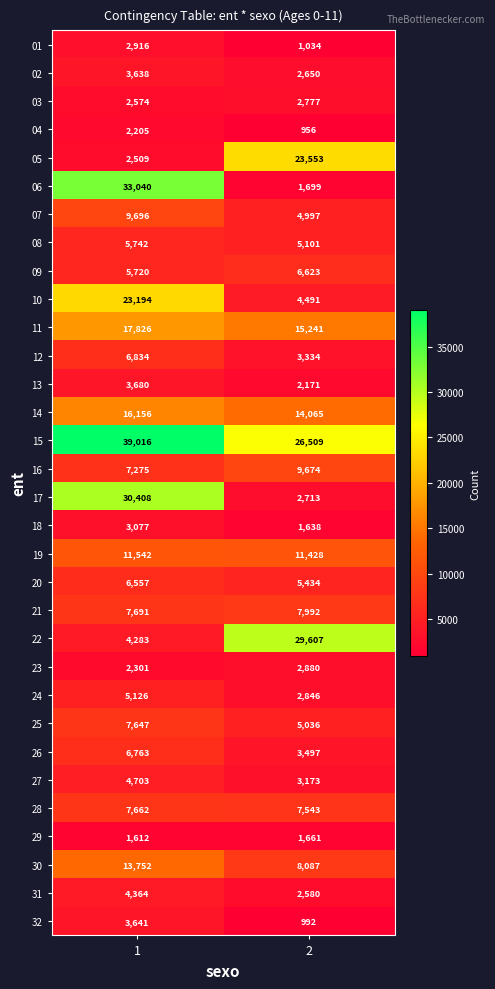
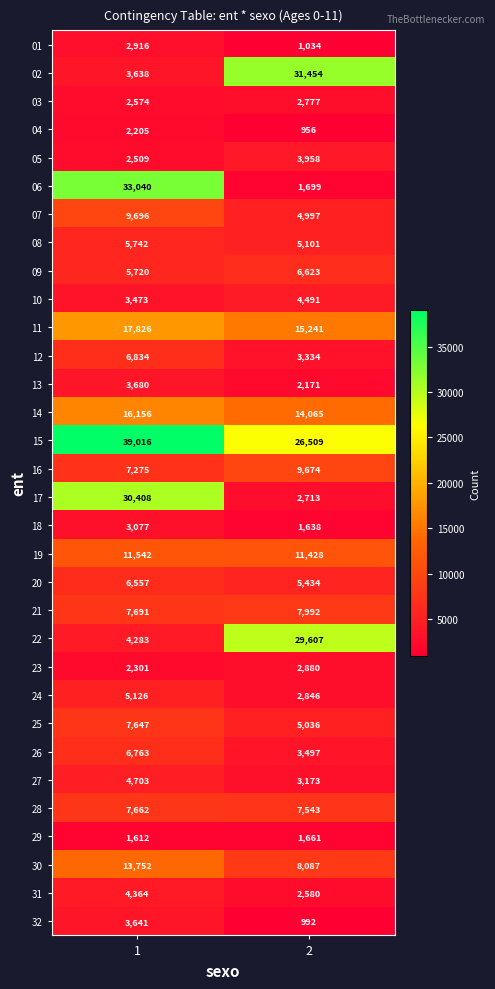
02, 2: 2,650 -> 31,454
05, 2: 23,553 -> 3,958
10, 1: 23,194 -> 3,473
